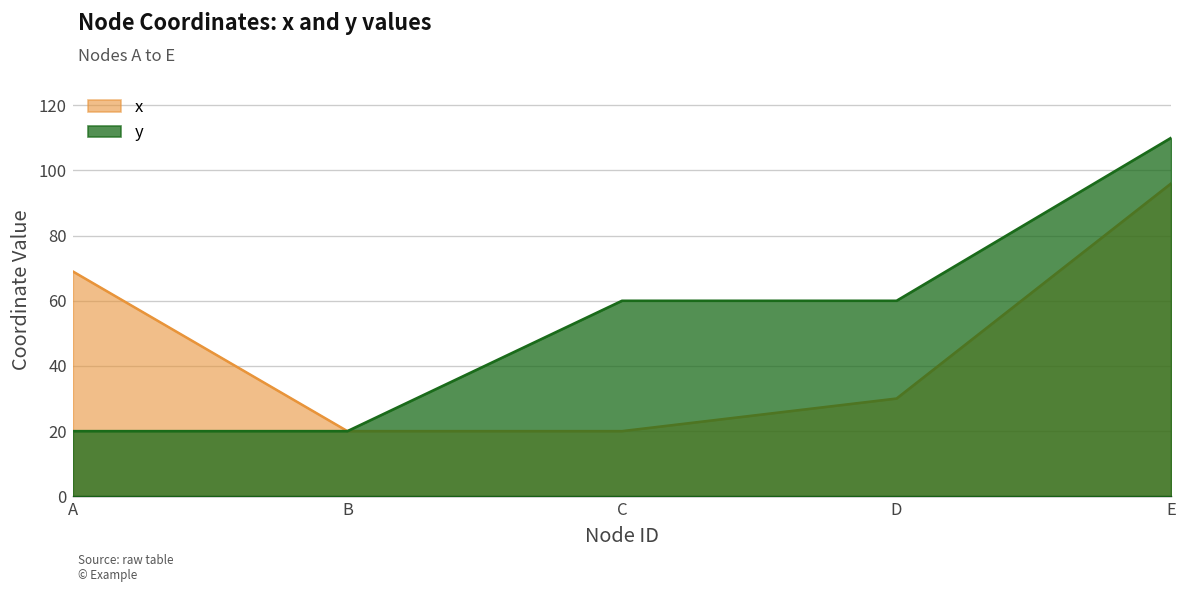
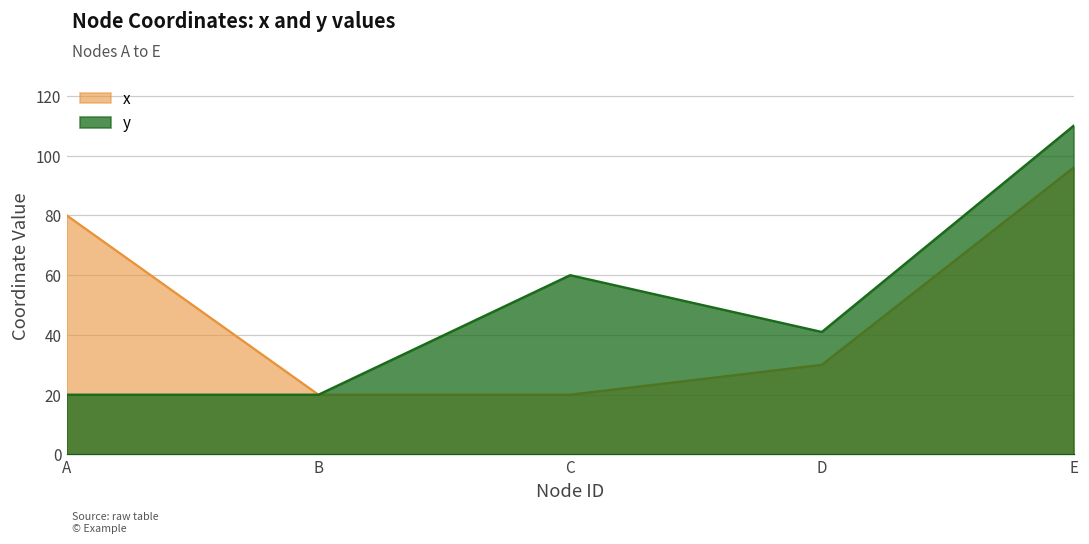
x, A: 69 -> 80
y, D: 60 -> 41
